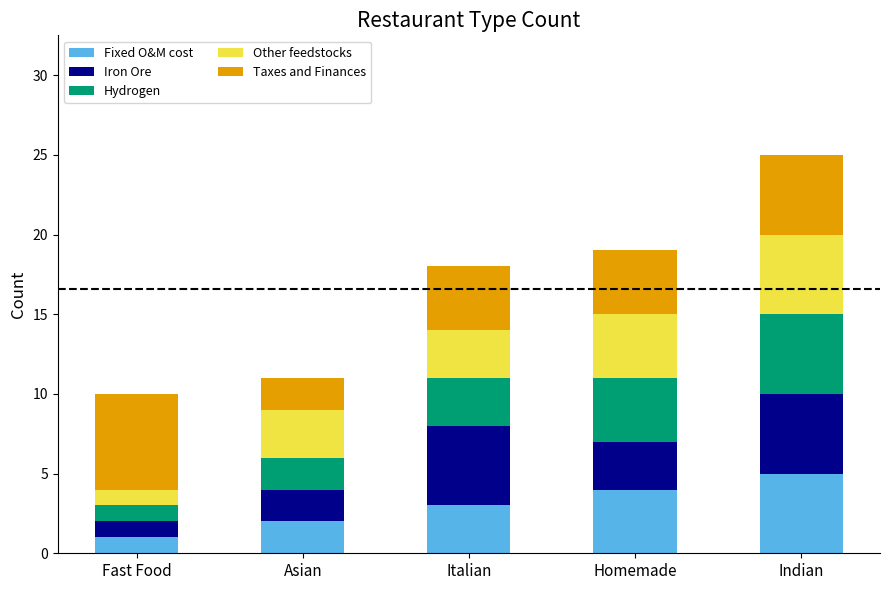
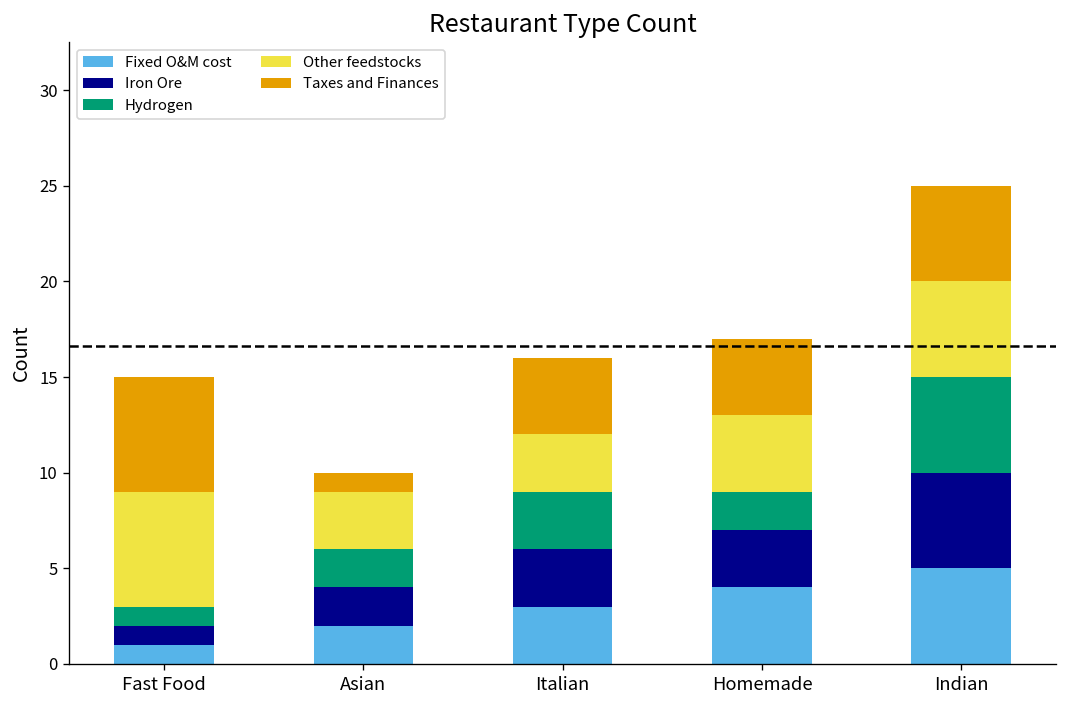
Other feedstocks, Fast Food: 1 -> 6
Taxes and Finances, Asian: 2 -> 1
Iron Ore, Italian: 5 -> 3
Hydrogen, Homemade: 4 -> 2
